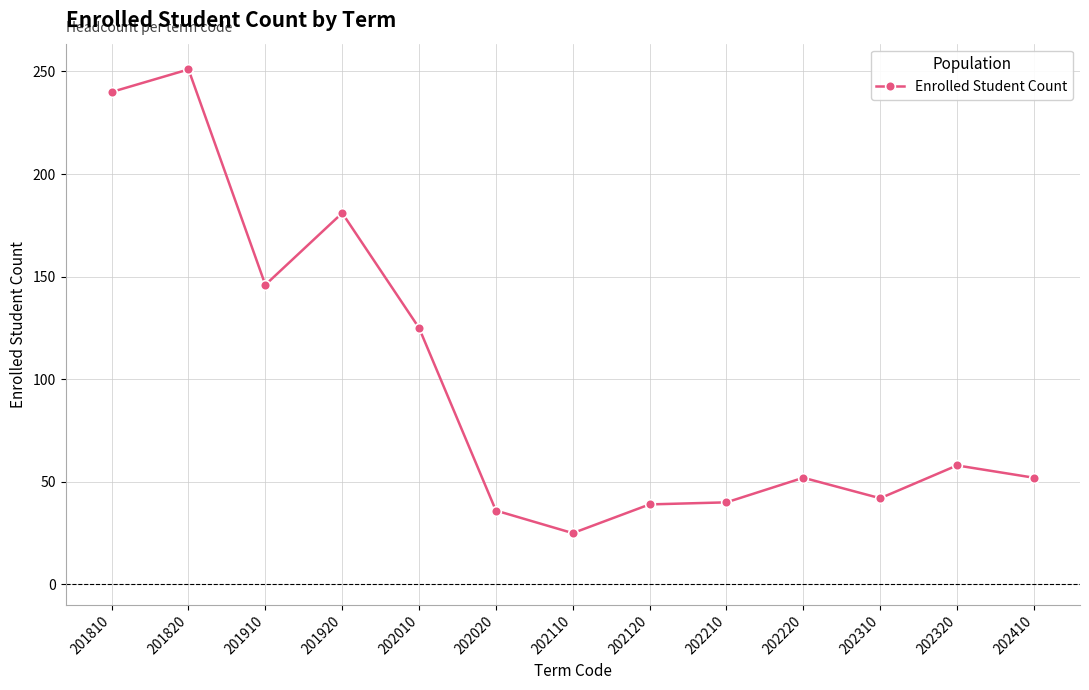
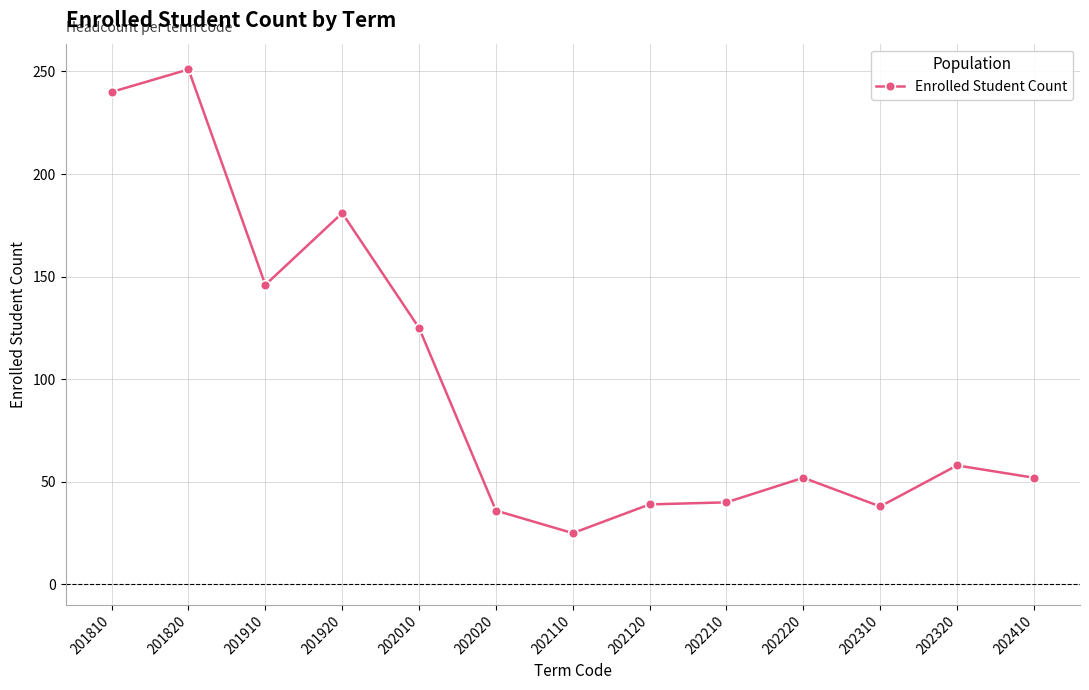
202310: 42 -> 38
